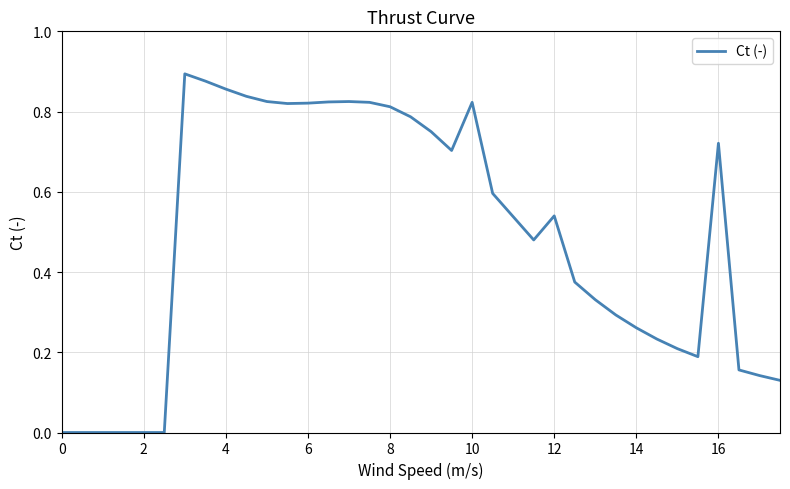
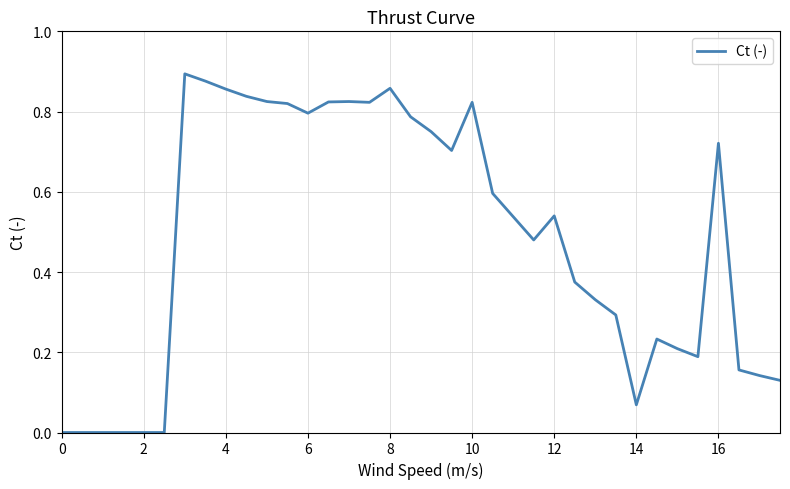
6: 0.82 -> 0.80
8: 0.81 -> 0.86
14: 0.26 -> 0.07
